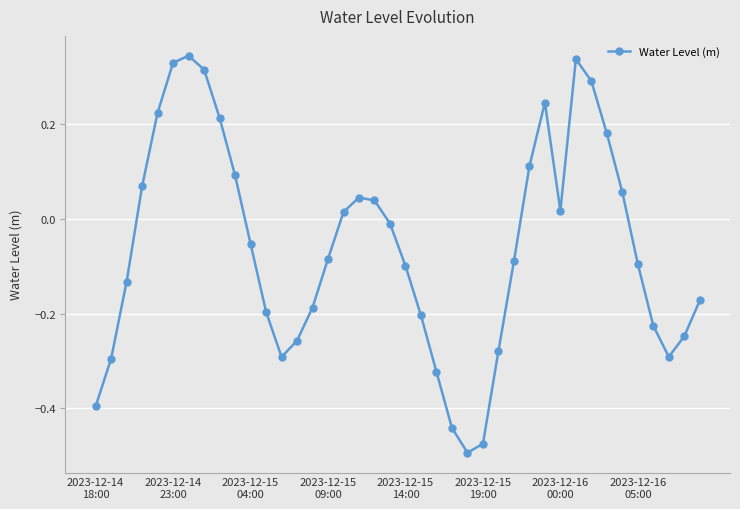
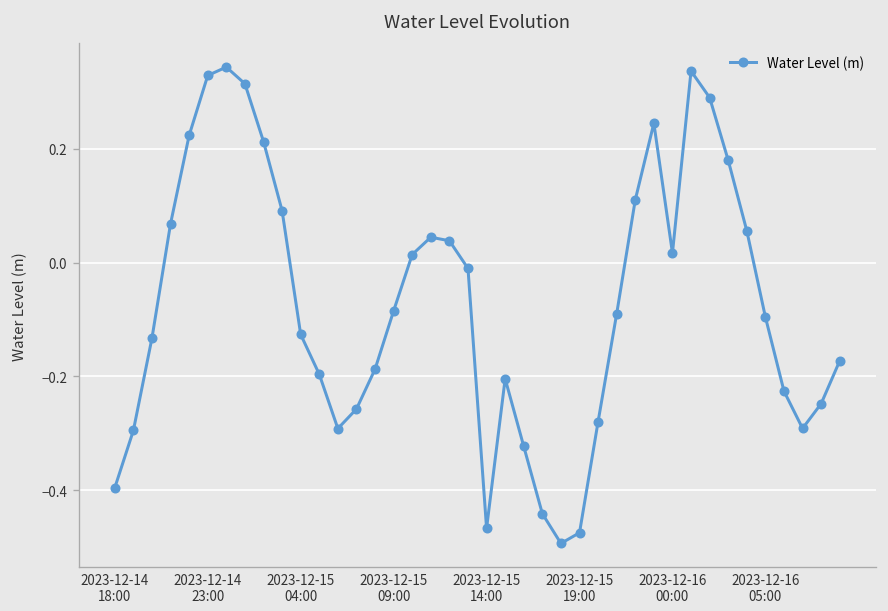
2023-12-15 04:00: -0.05 -> -0.13
2023-12-15 14:00: -0.10 -> -0.47
